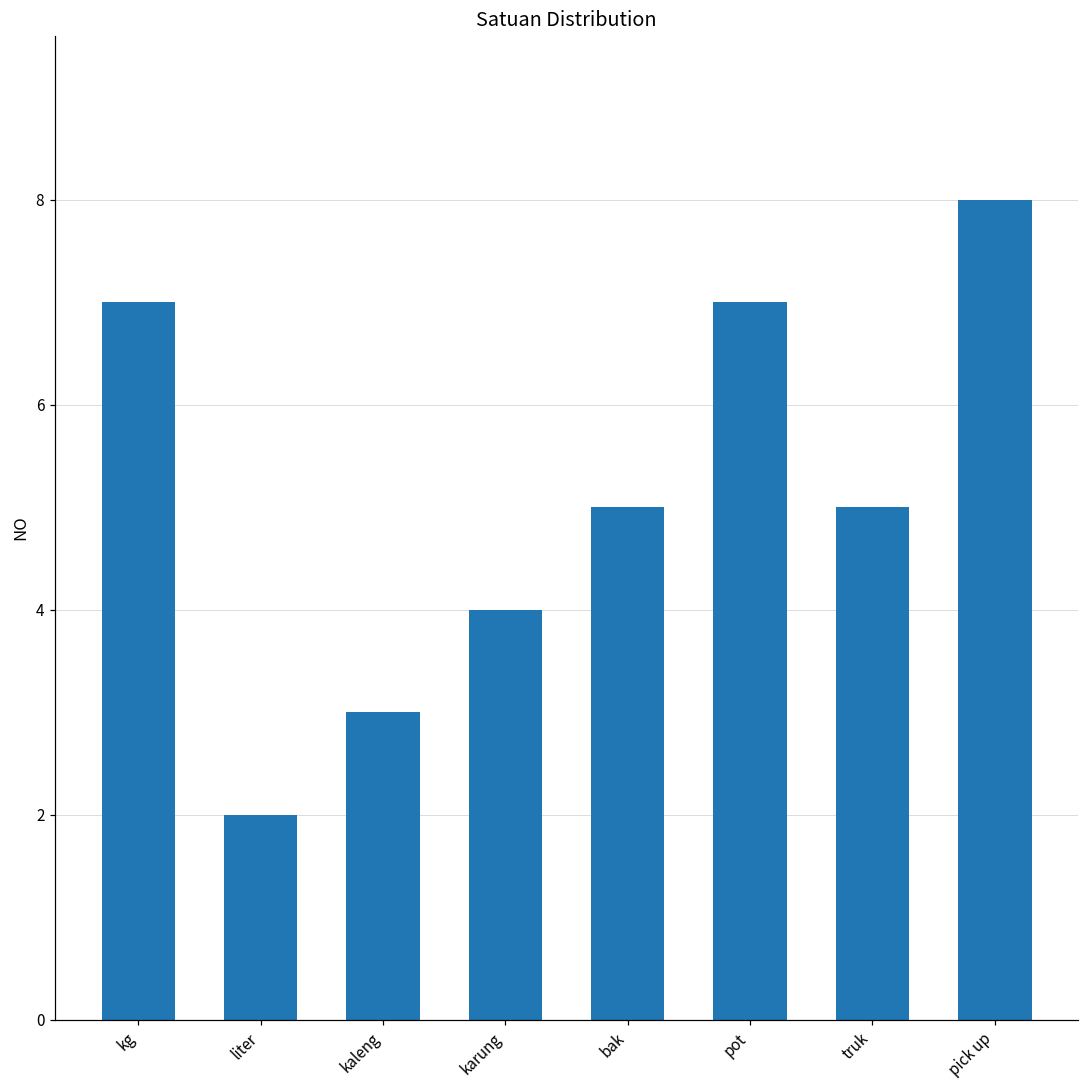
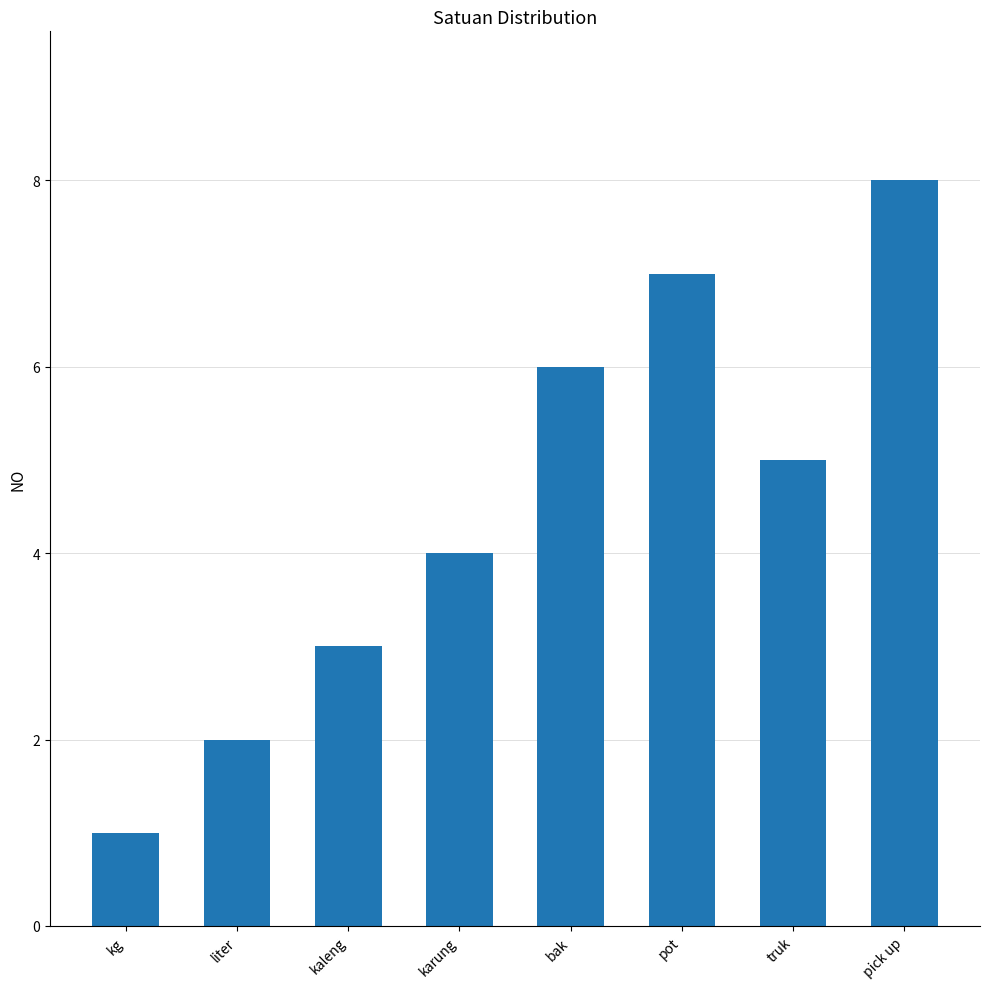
kg: 7 -> 1
bak: 5 -> 6
